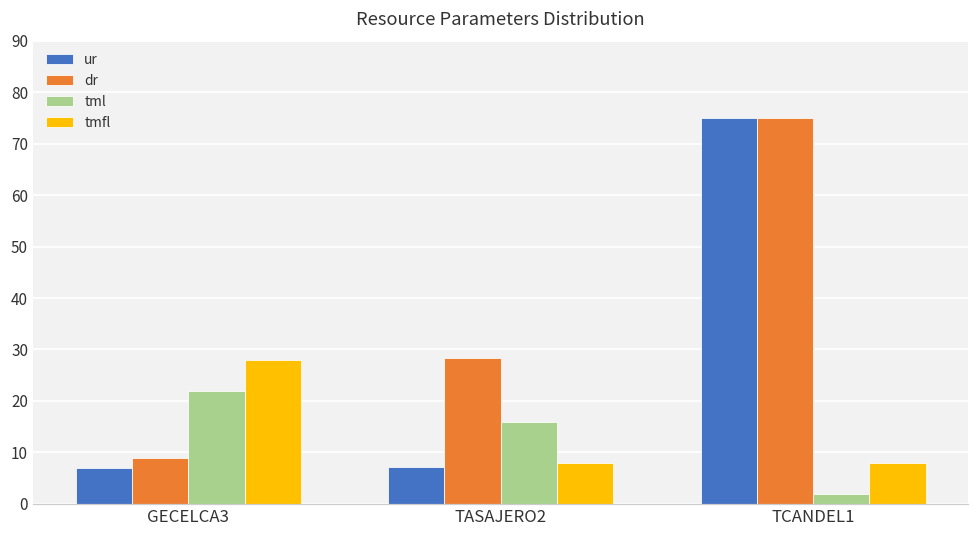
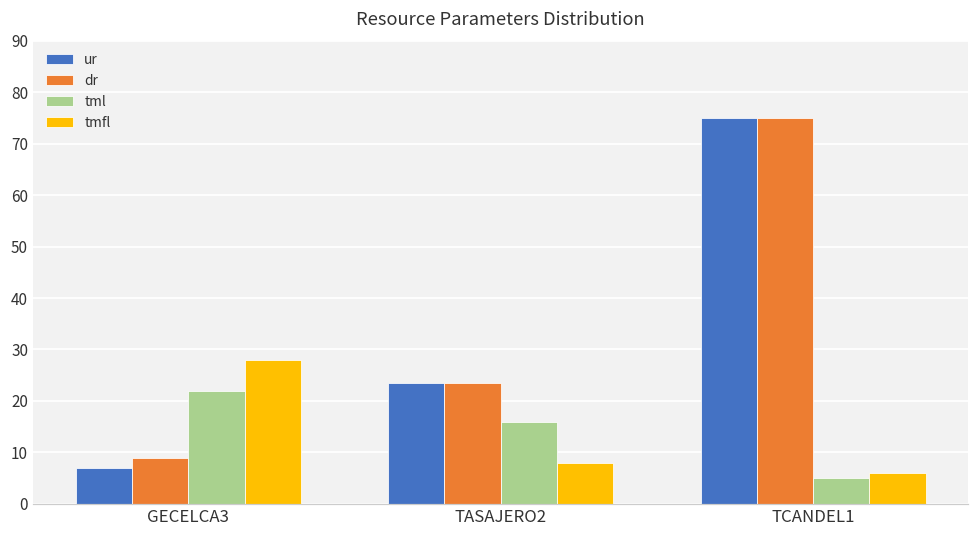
ur, TASAJERO2: 7 -> 24
dr, TASAJERO2: 28 -> 24
tml, TCANDEL1: 2 -> 5
tmfl, TCANDEL1: 8 -> 6
